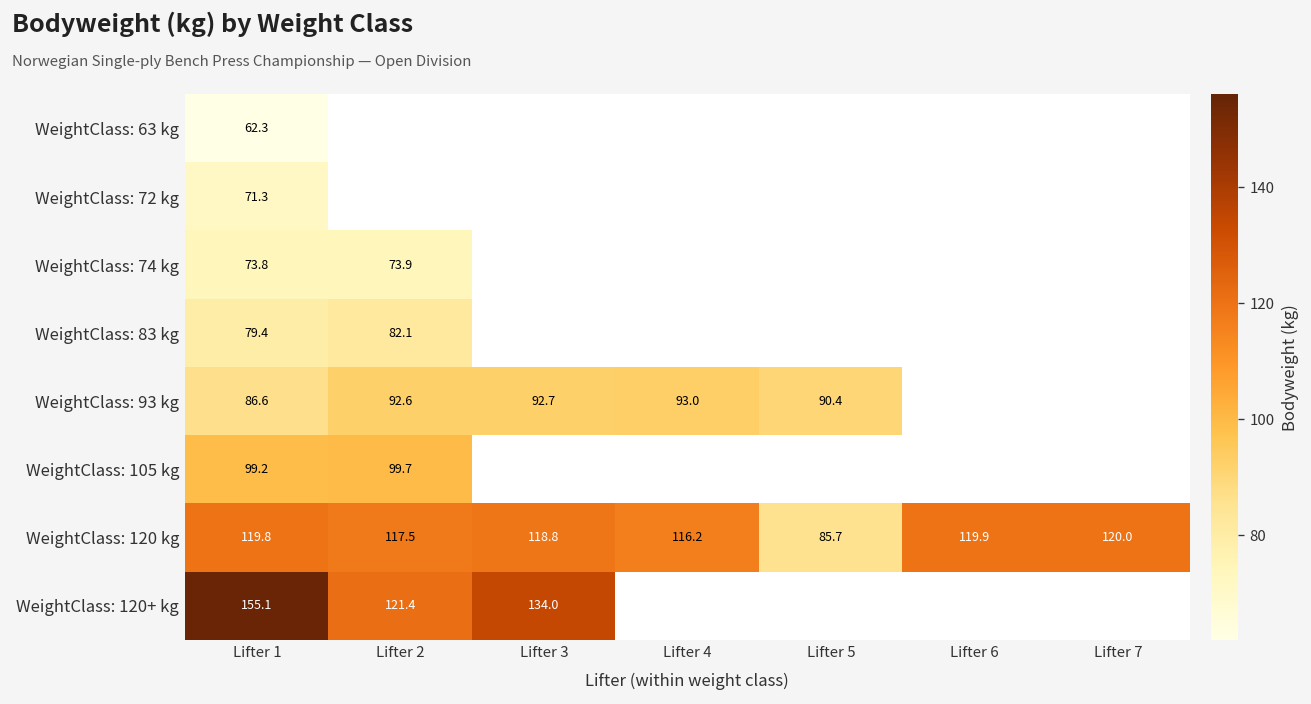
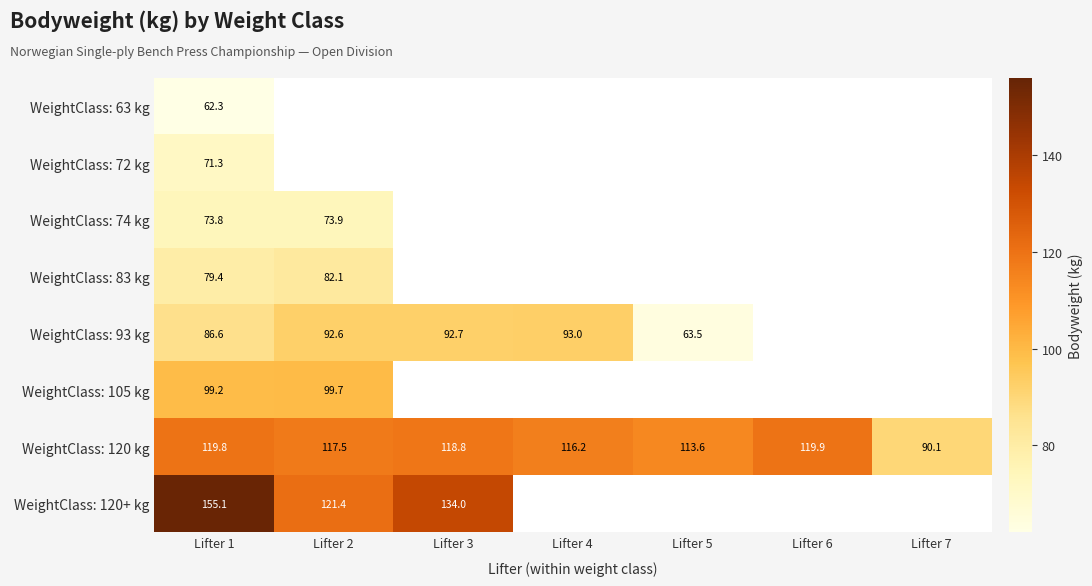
WeightClass: 93 kg, Lifter 5: 90.4 -> 63.5
WeightClass: 120 kg, Lifter 5: 85.7 -> 113.6
WeightClass: 120 kg, Lifter 7: 120.0 -> 90.1
